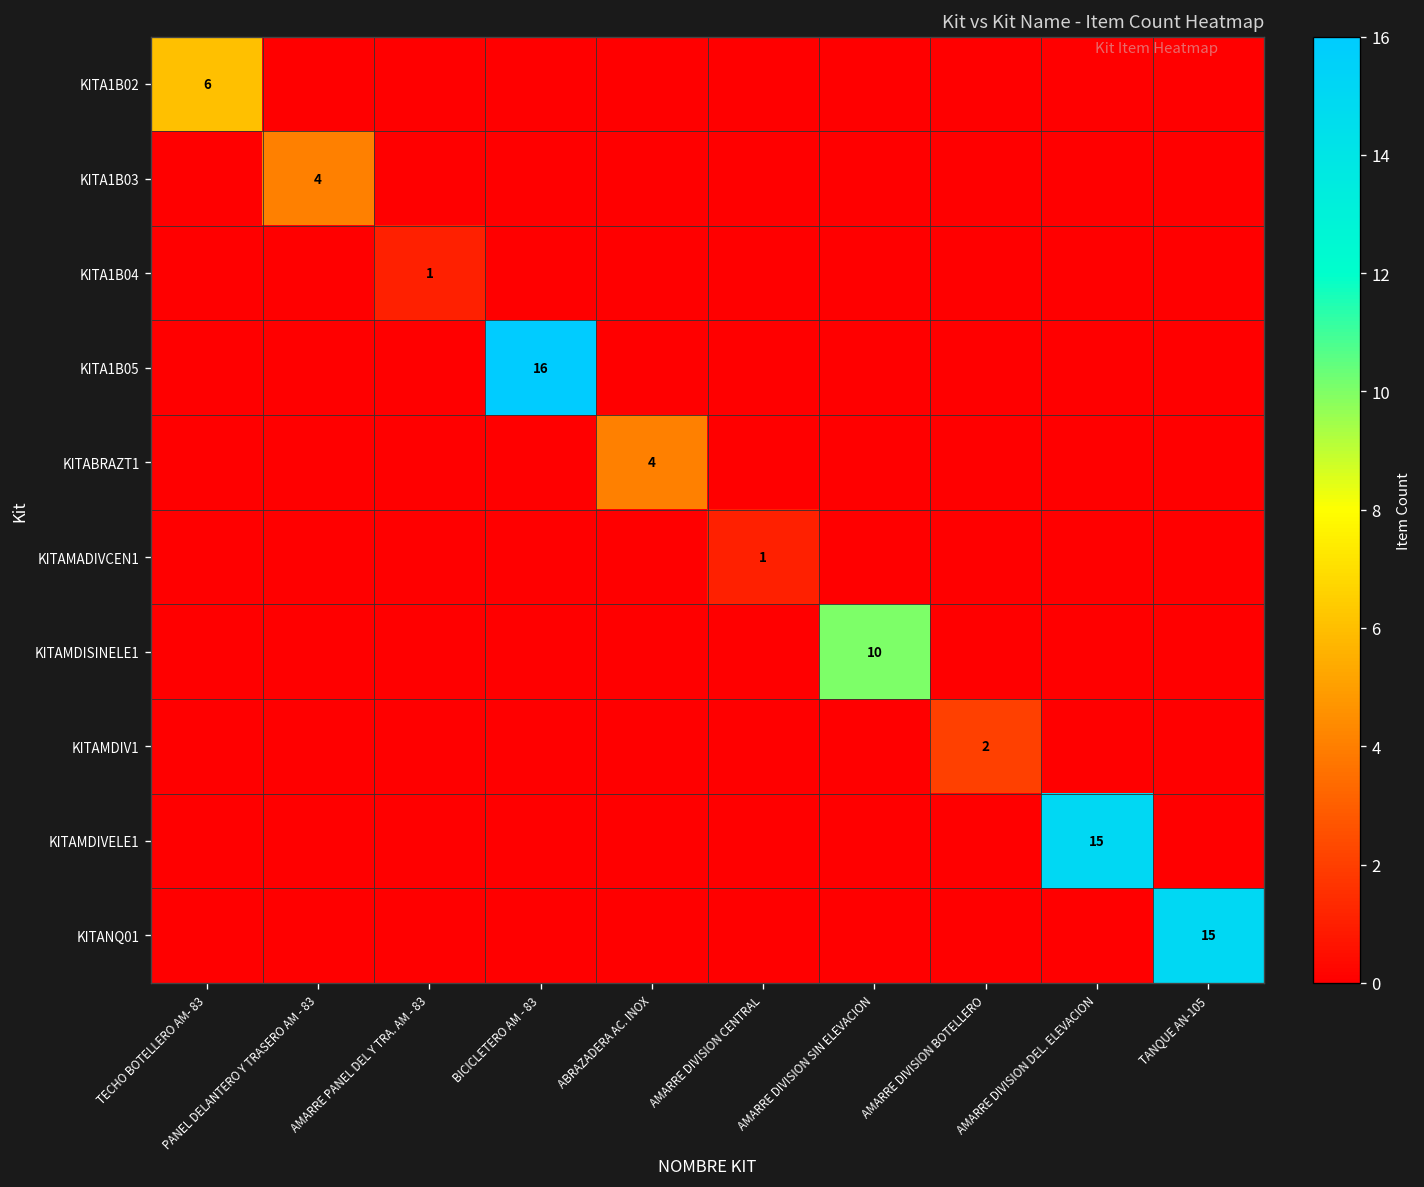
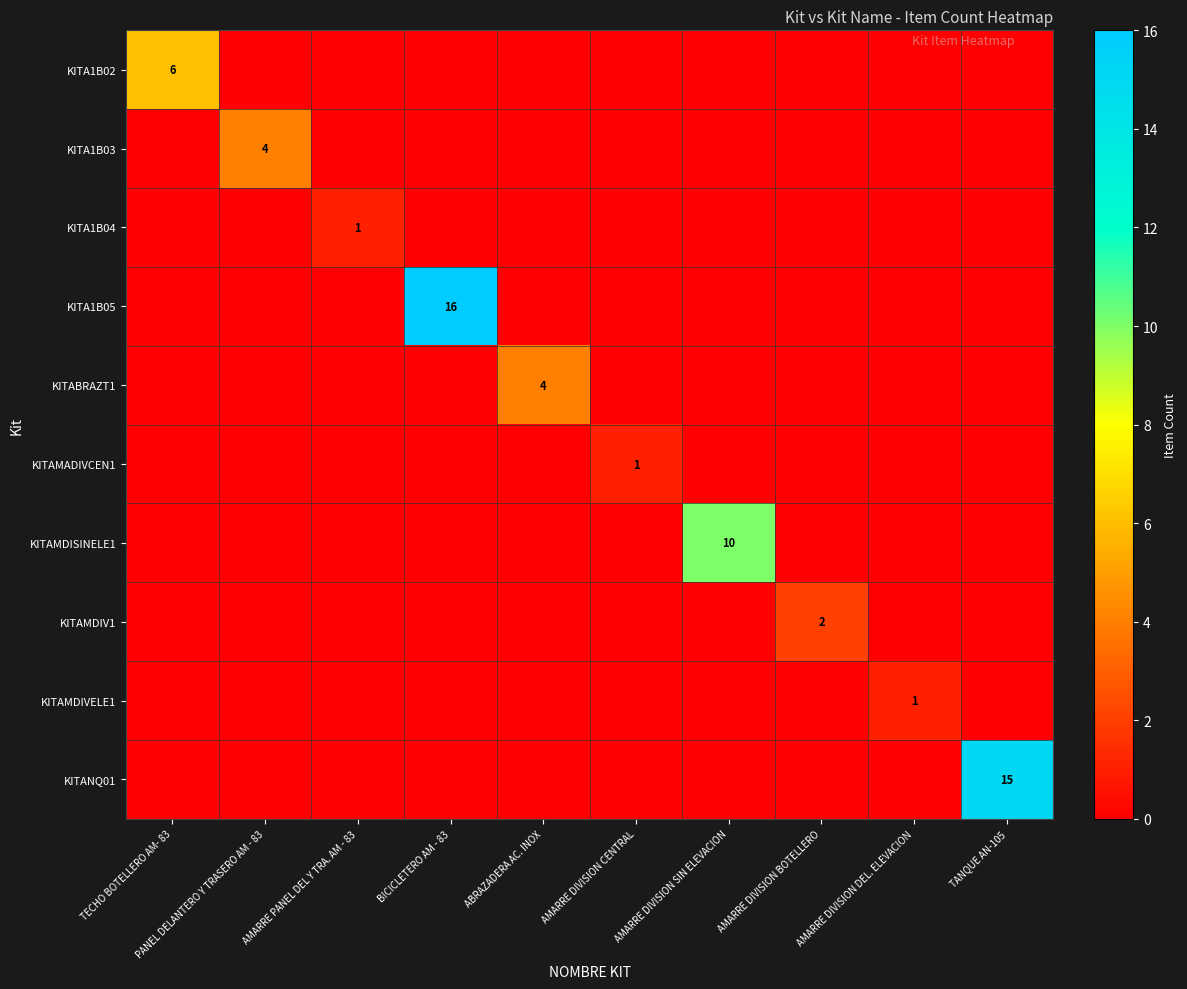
KITAMDIVELE1, AMARRE DIVISION DEL. ELEVACION: 15 -> 1
